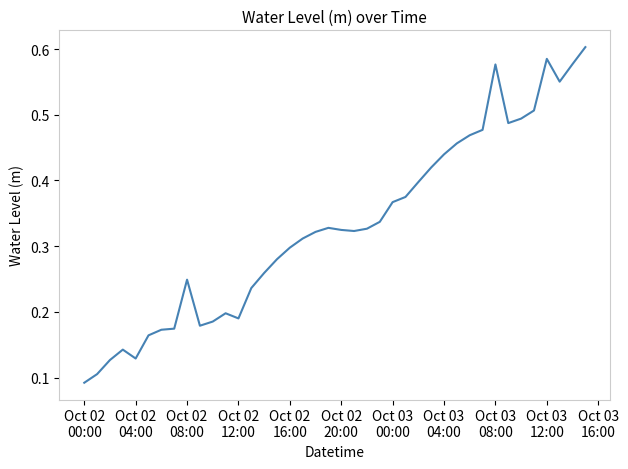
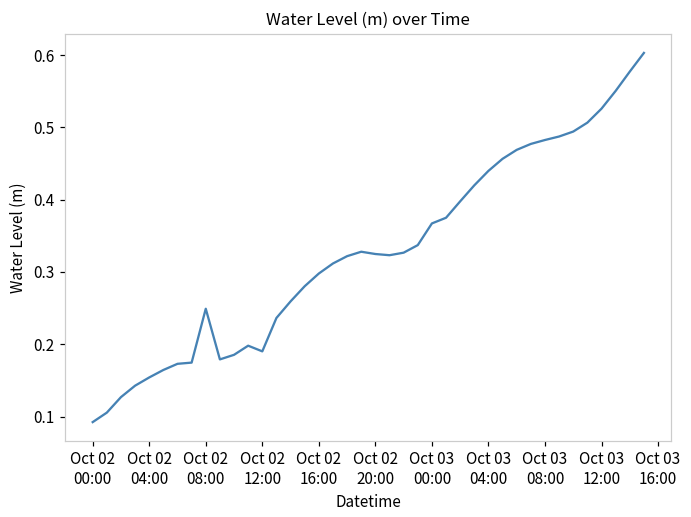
Oct 02 04:00: 0.13 -> 0.15
Oct 03 08:00: 0.58 -> 0.48
Oct 03 12:00: 0.59 -> 0.53
